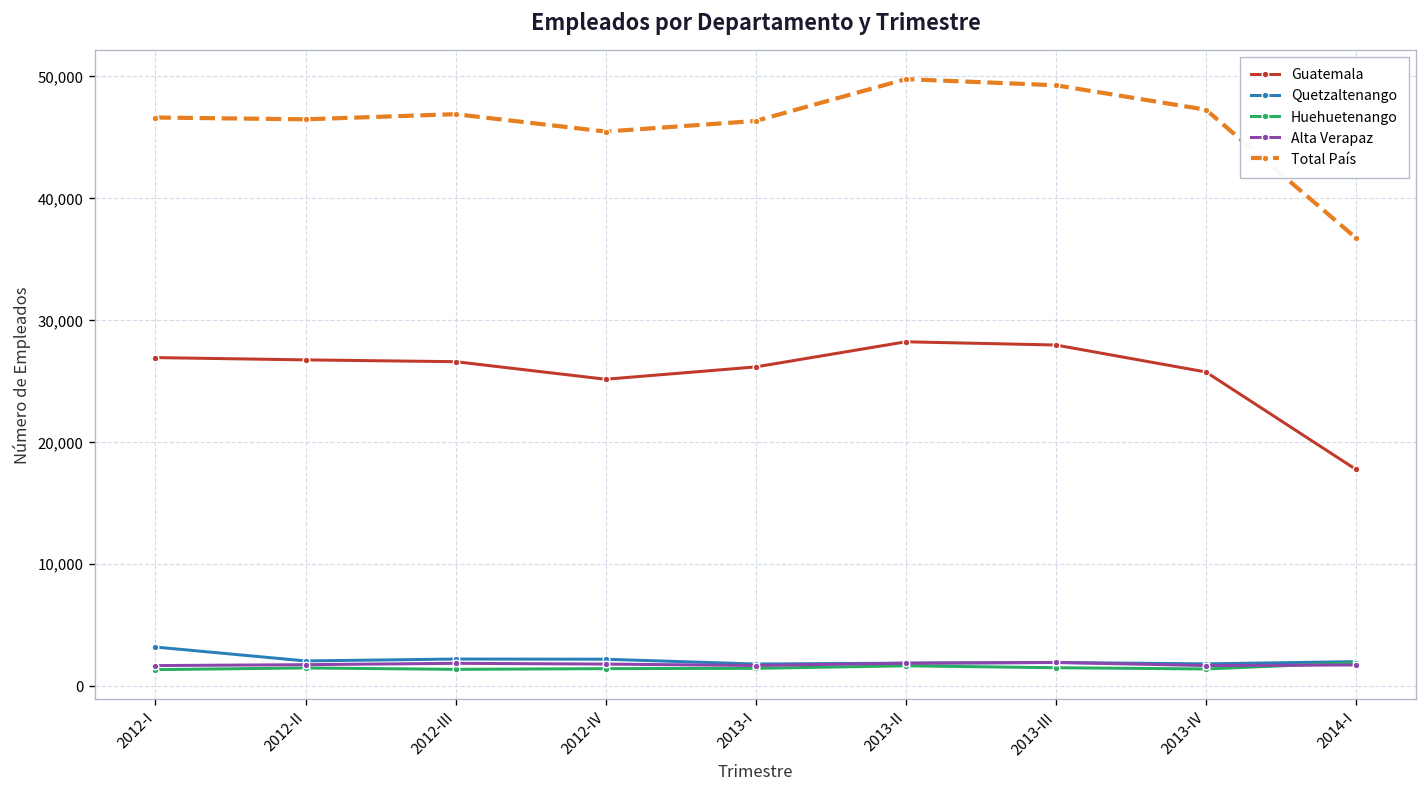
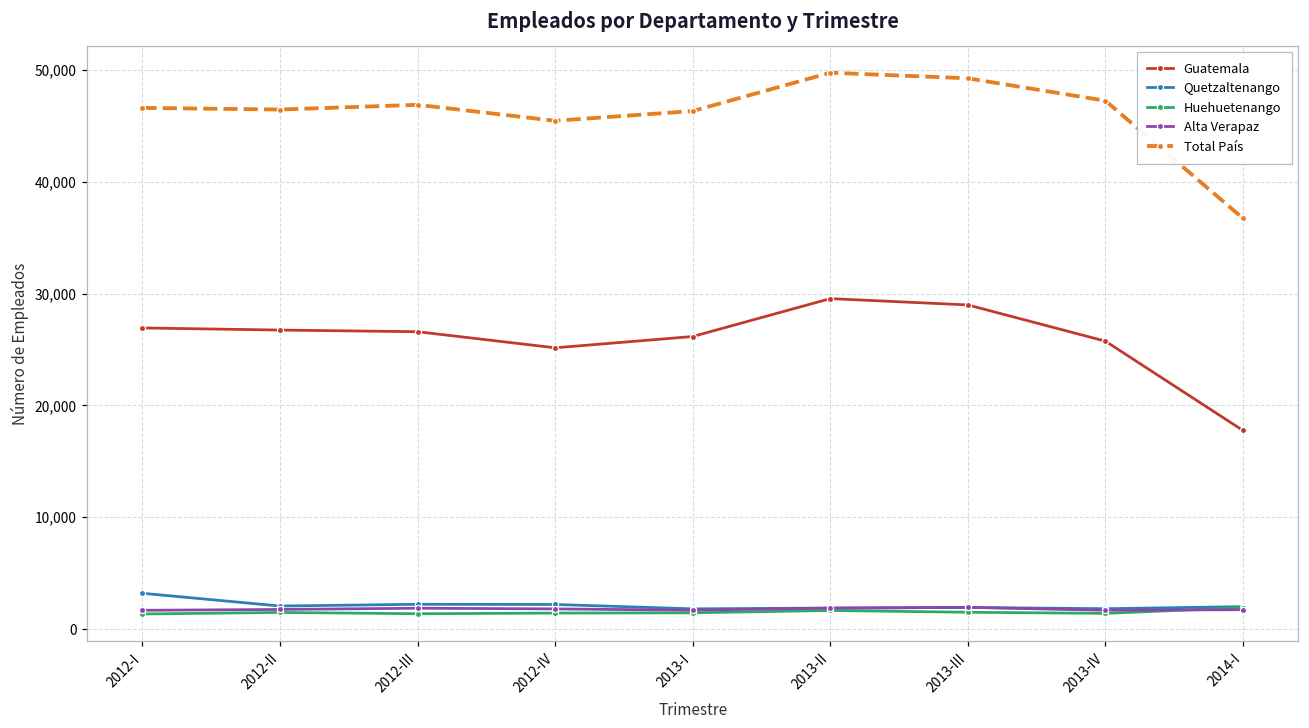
Guatemala, 2013-II: 28,200 -> 29,500
Guatemala, 2013-III: 28,000 -> 29,000
